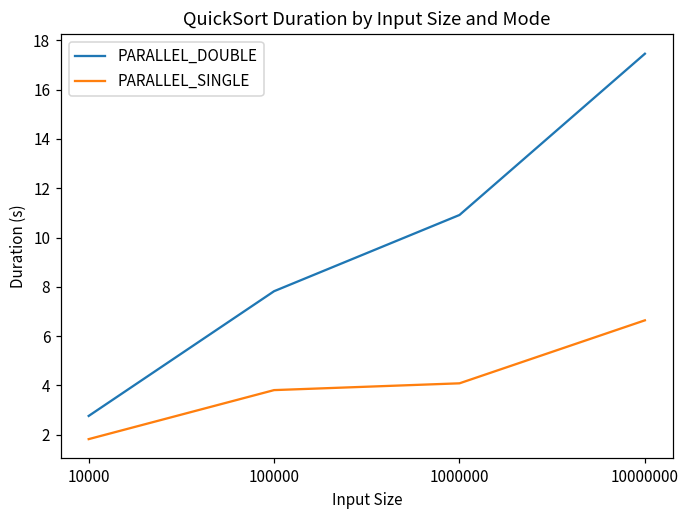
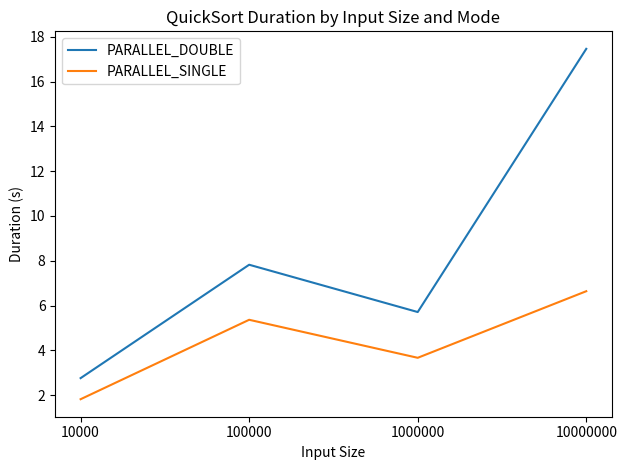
PARALLEL_SINGLE, 100000: 3.8 -> 5.4
PARALLEL_DOUBLE, 1000000: 10.9 -> 5.7
PARALLEL_SINGLE, 1000000: 4.1 -> 3.7
